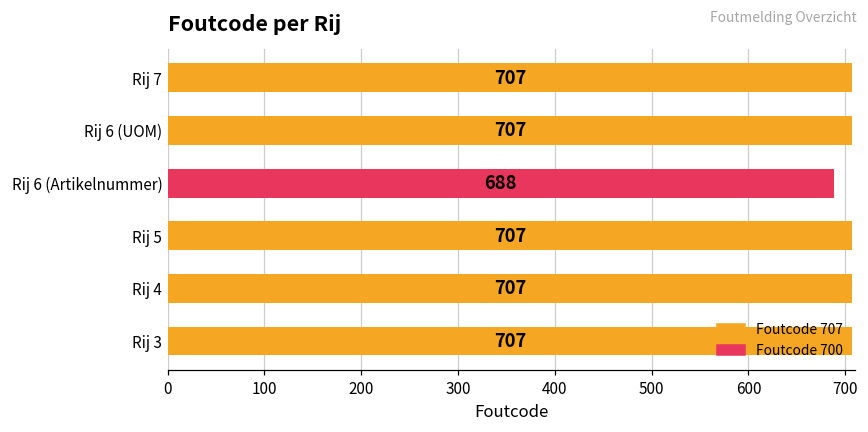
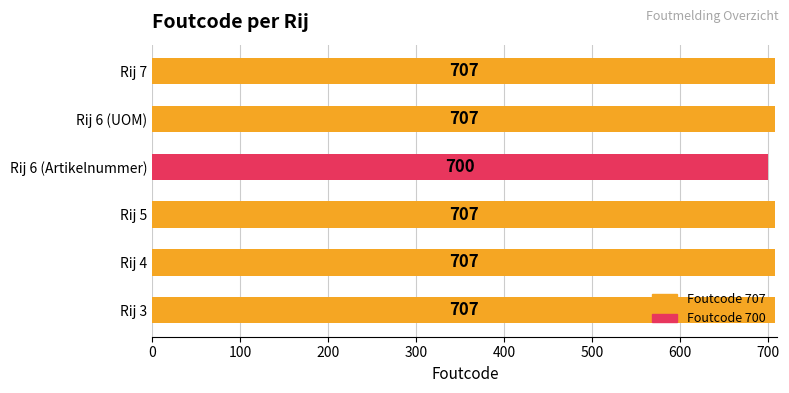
Rij 6 (Artikelnummer): 688 -> 700
